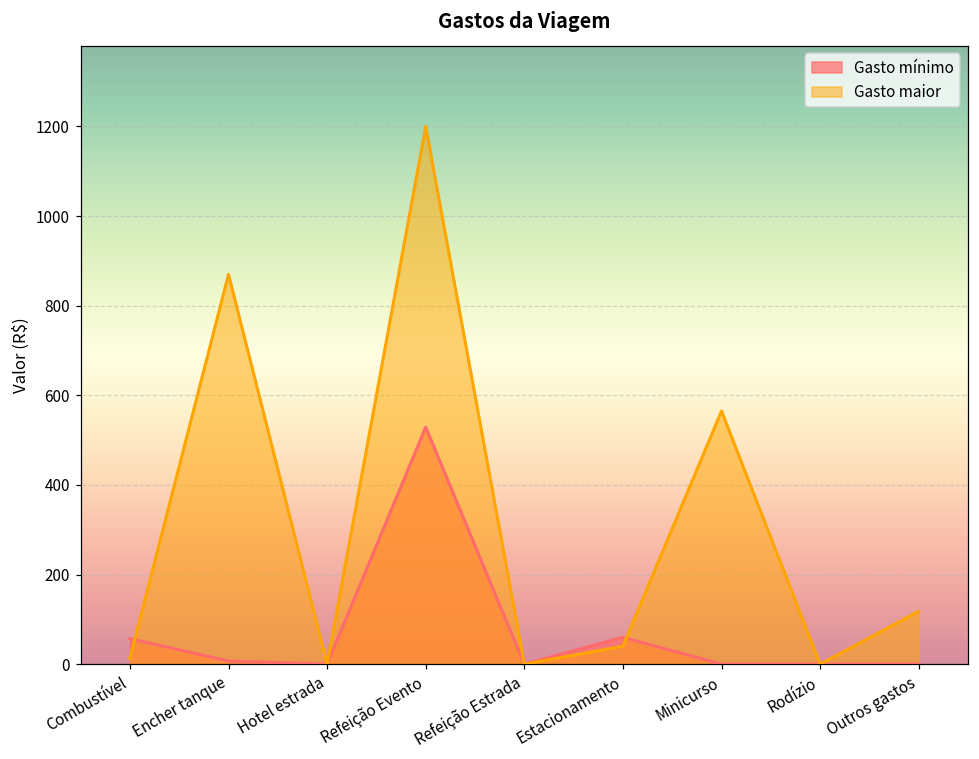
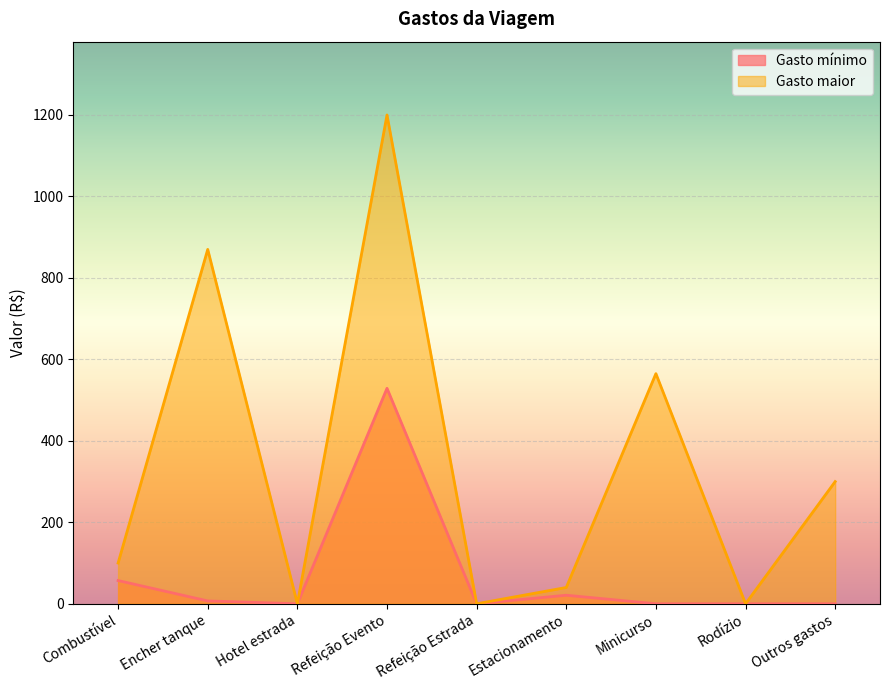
Gasto maior, Combustível: 10 -> 100
Gasto mínimo, Estacionamento: 60 -> 20
Gasto maior, Outros gastos: 120 -> 300
